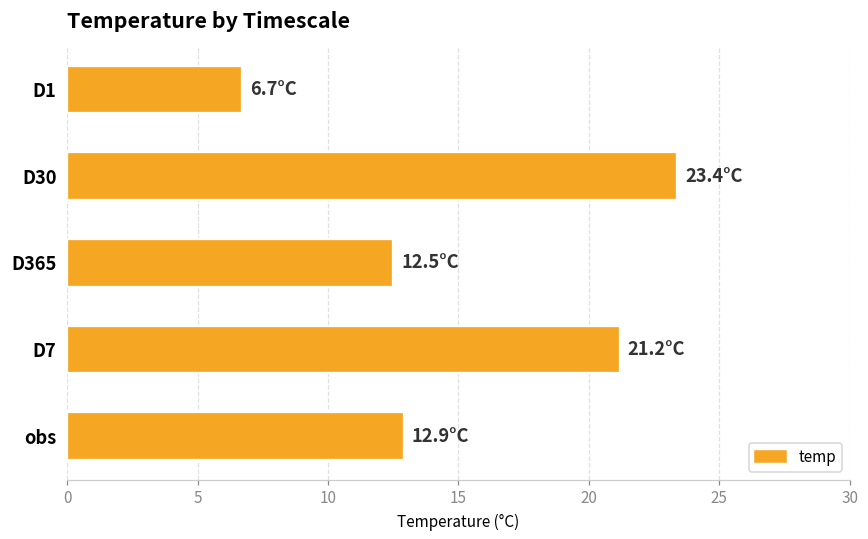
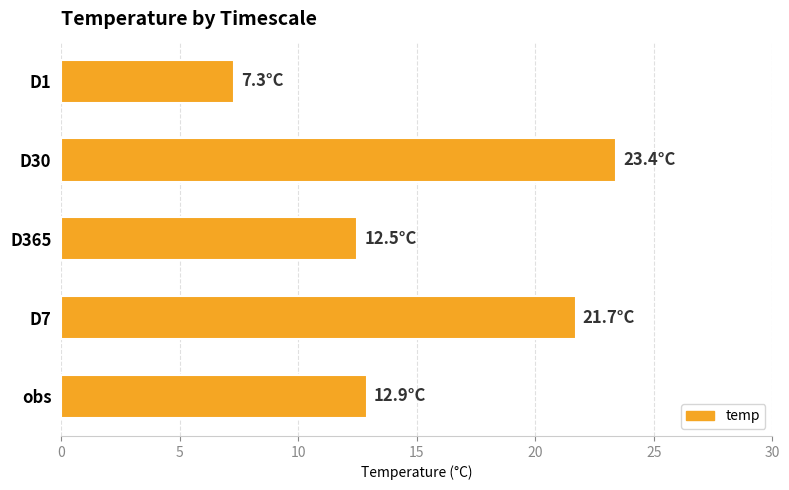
D1: 6.7°C -> 7.3°C
D7: 21.2°C -> 21.7°C
